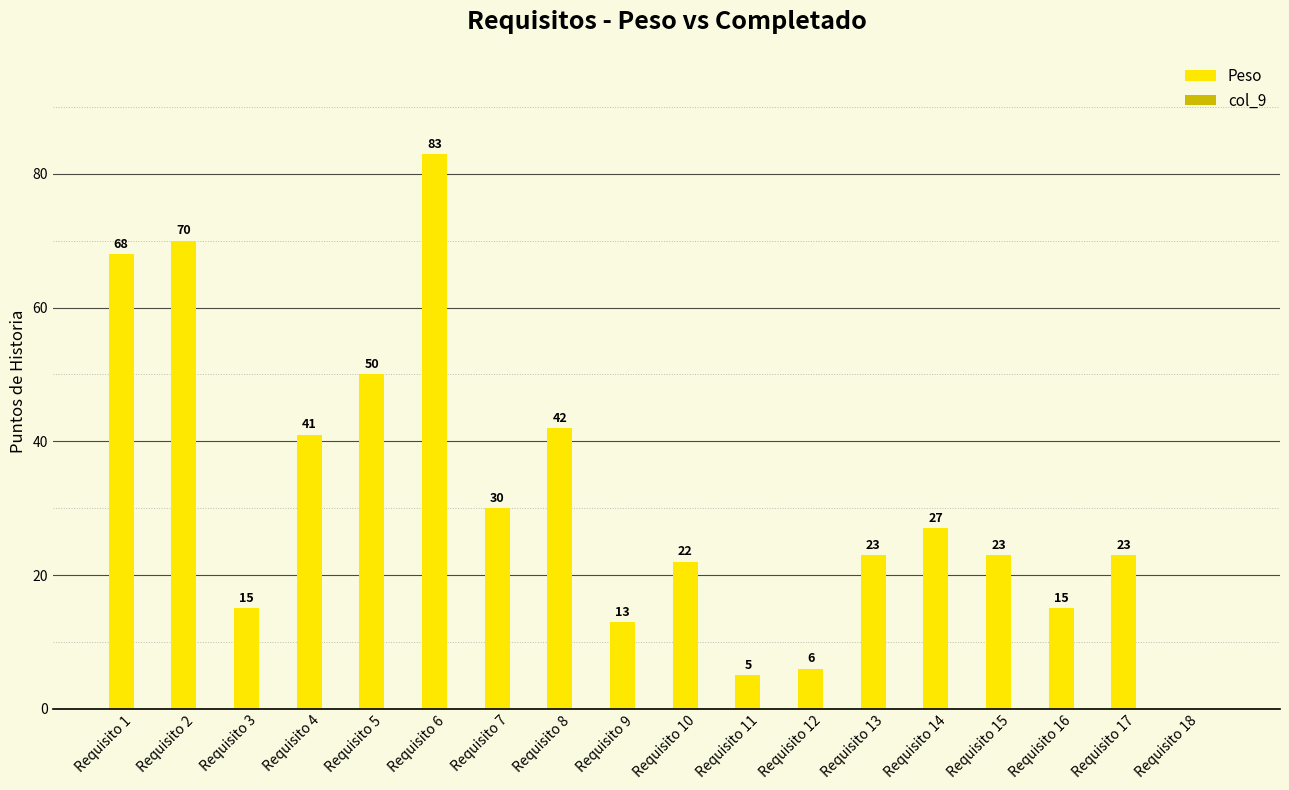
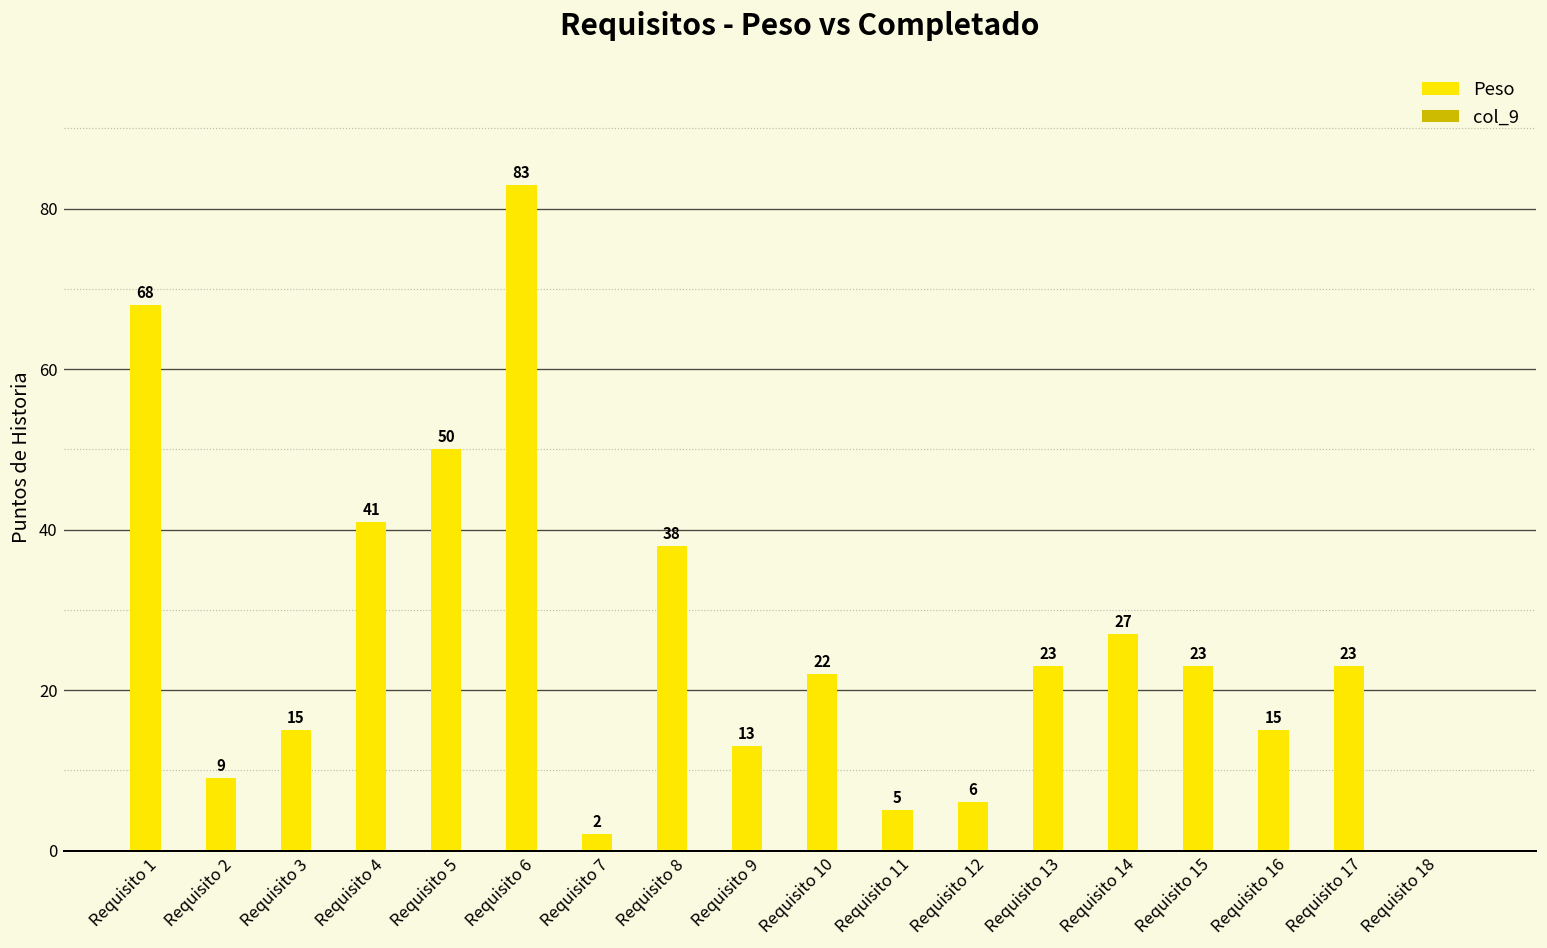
Peso, Requisito 2: 70 -> 9
Peso, Requisito 7: 30 -> 2
Peso, Requisito 8: 42 -> 38
